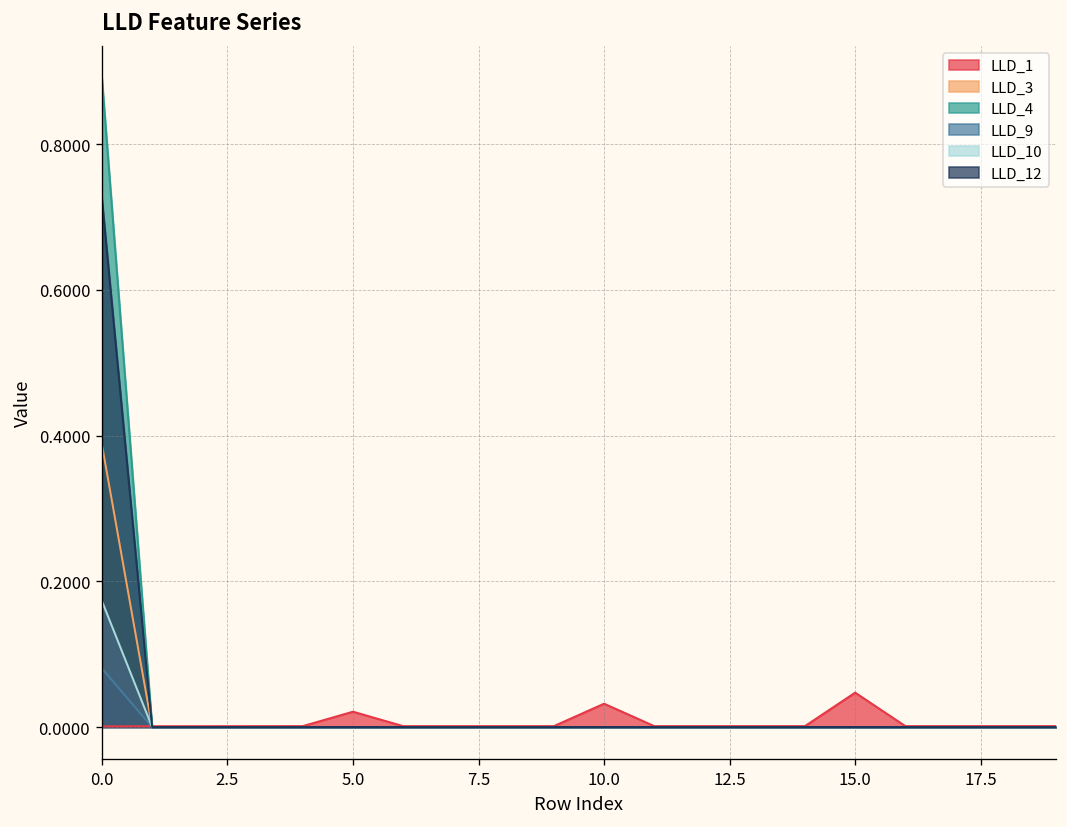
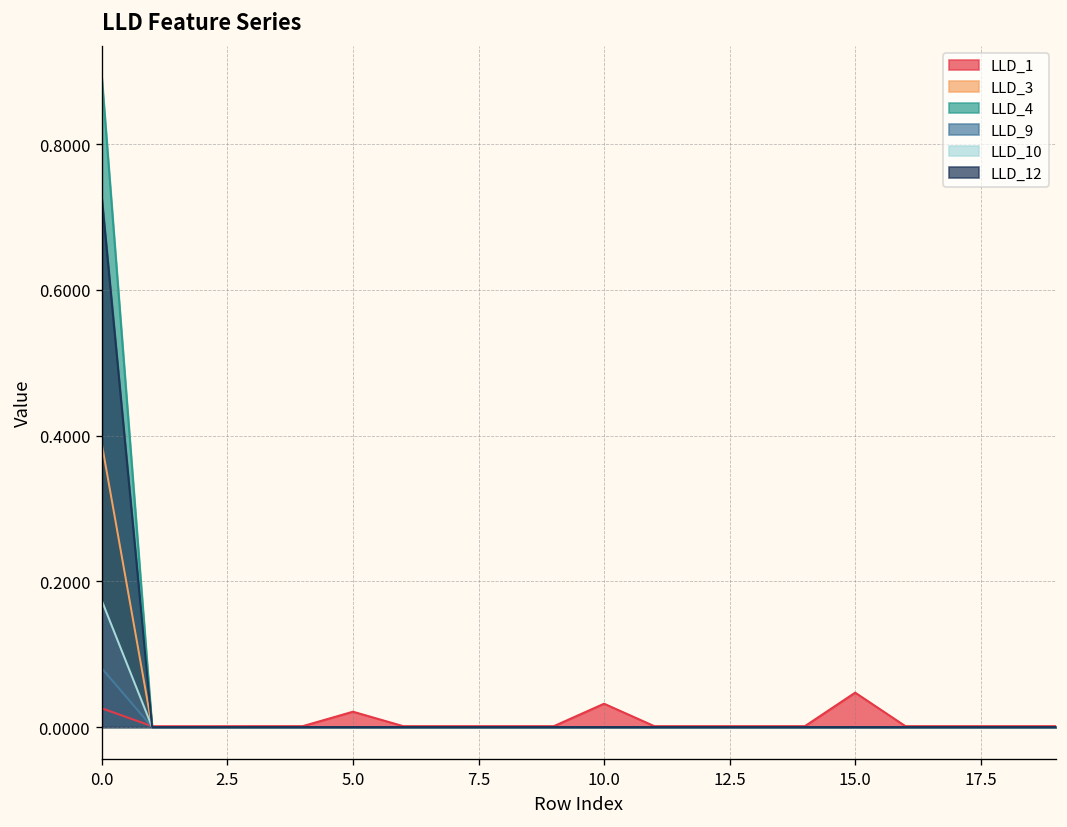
LLD_1, 0.0: 0.00 -> 0.03
